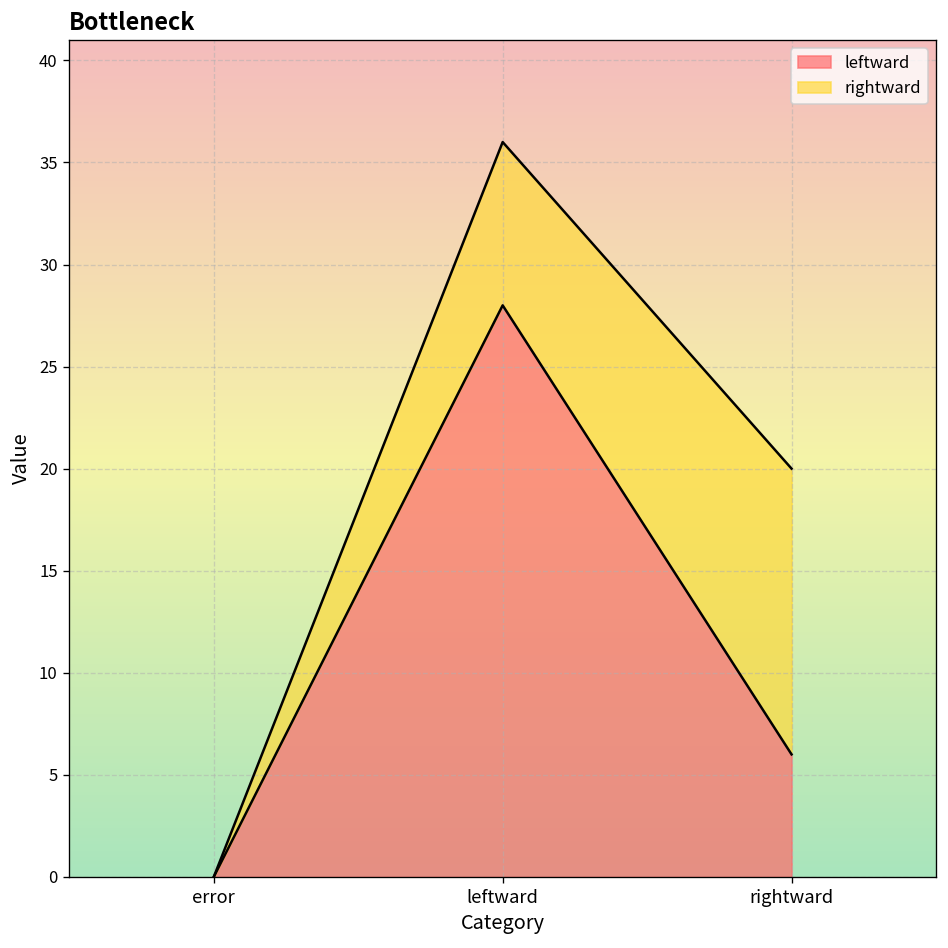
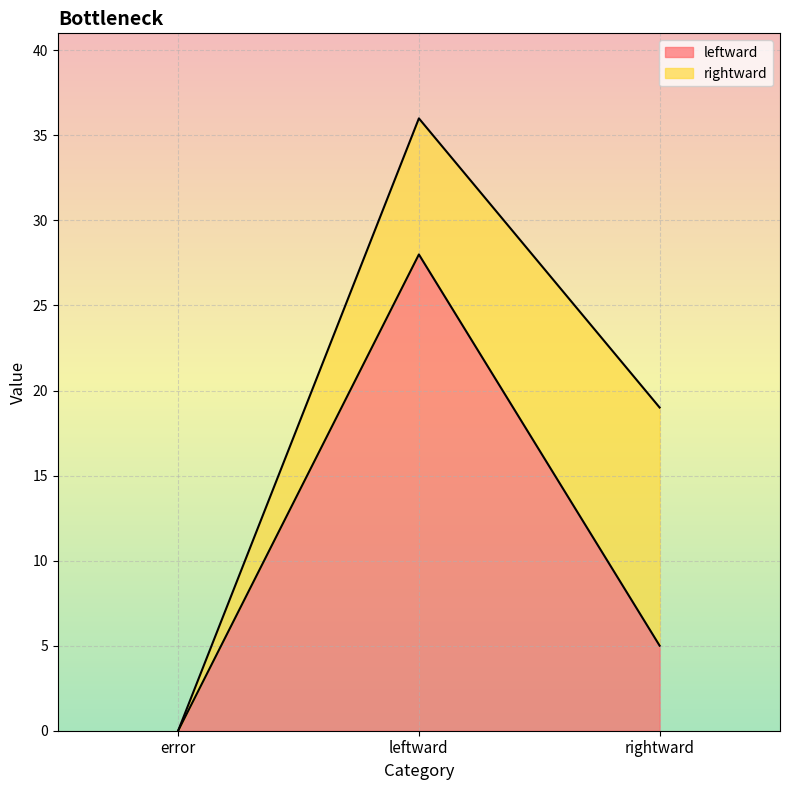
leftward, rightward: 6 -> 5
